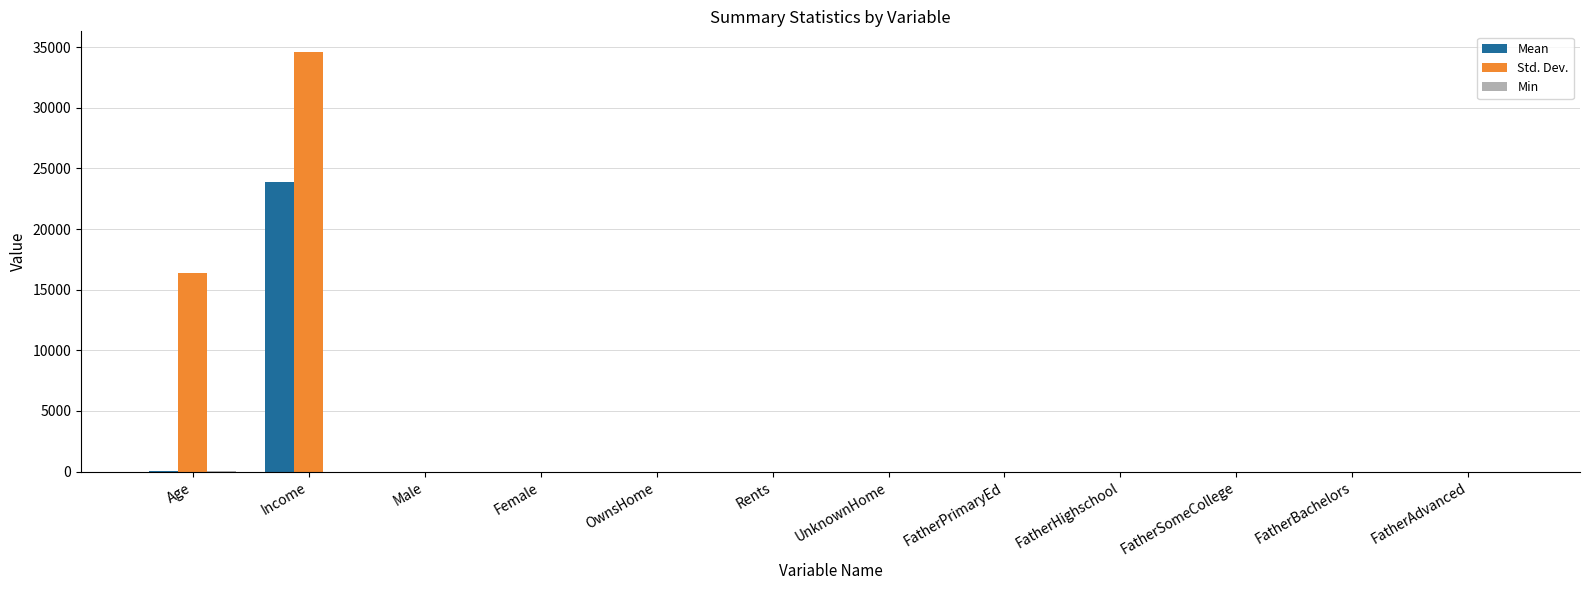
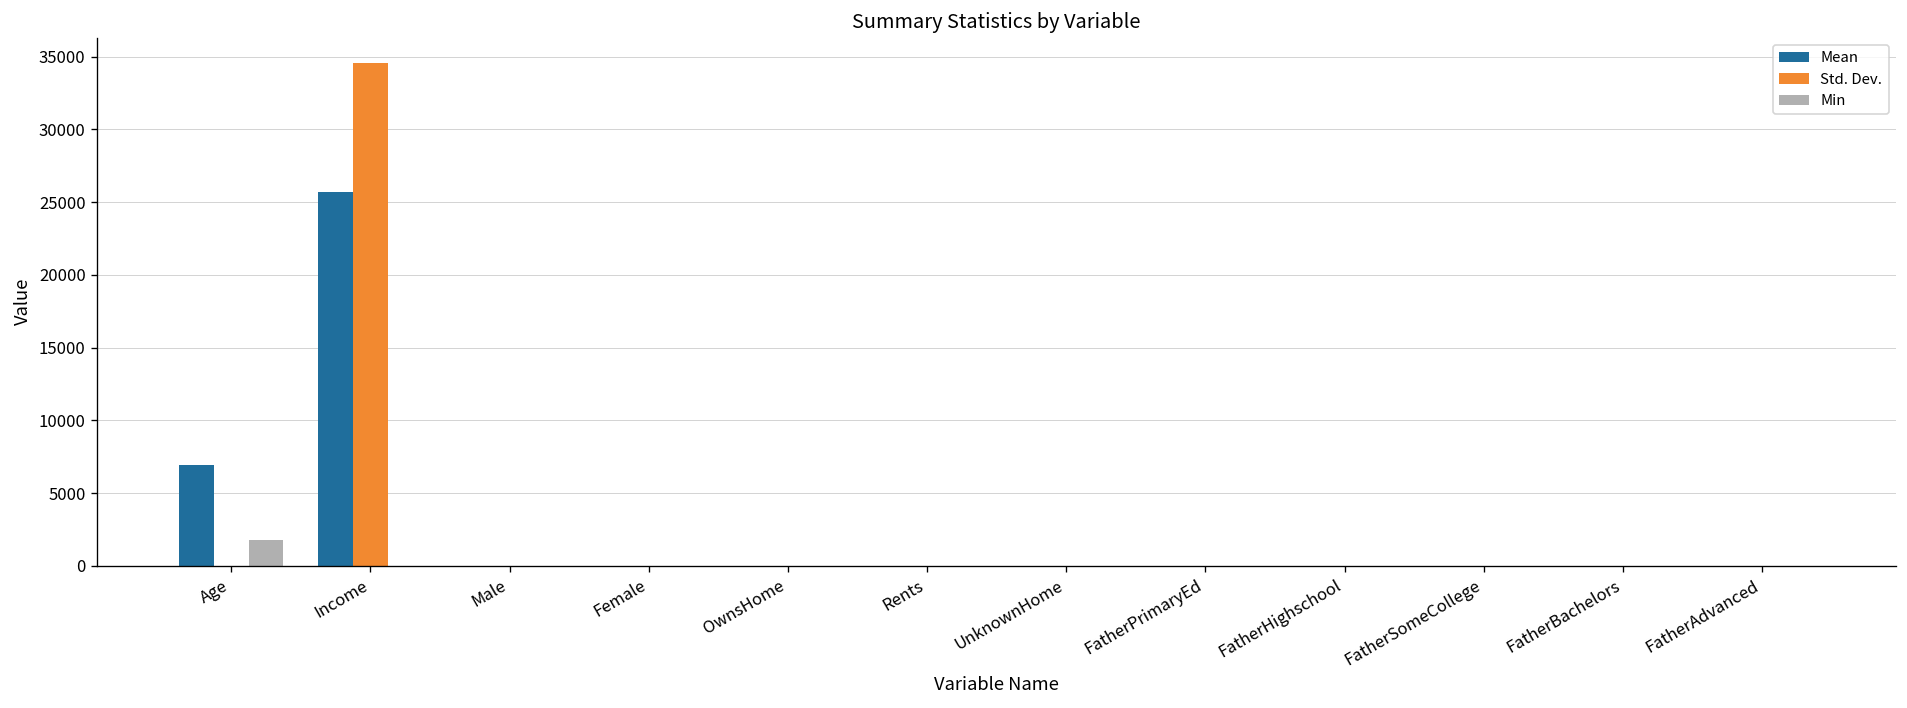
Mean, Age: 0 -> 7000
Std. Dev., Age: 16400 -> 0
Min, Age: 0 -> 1700
Mean, Income: 23900 -> 25700
